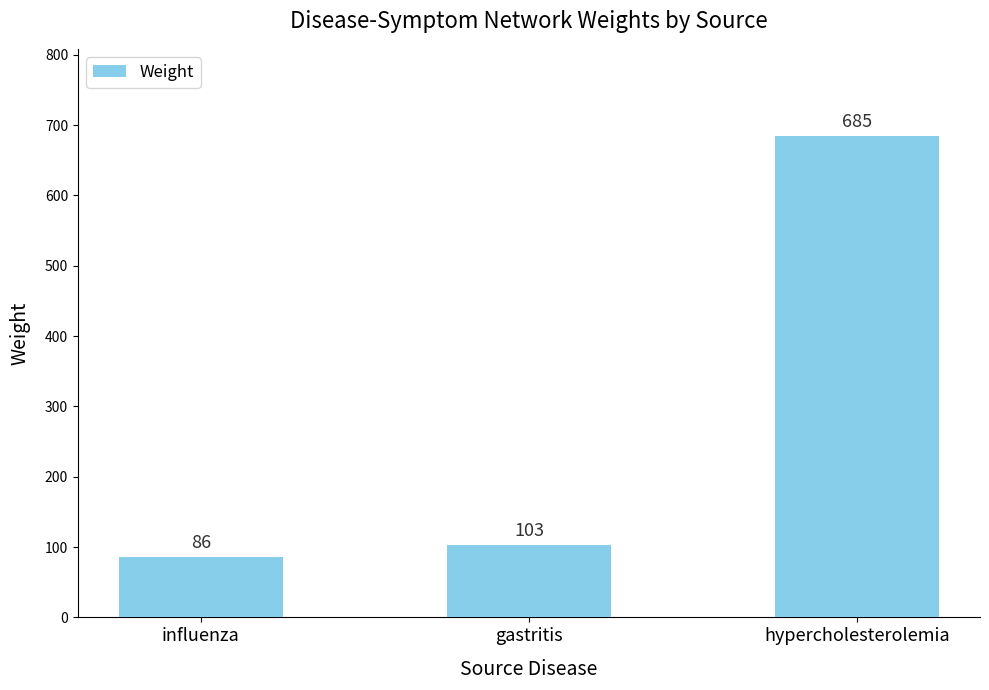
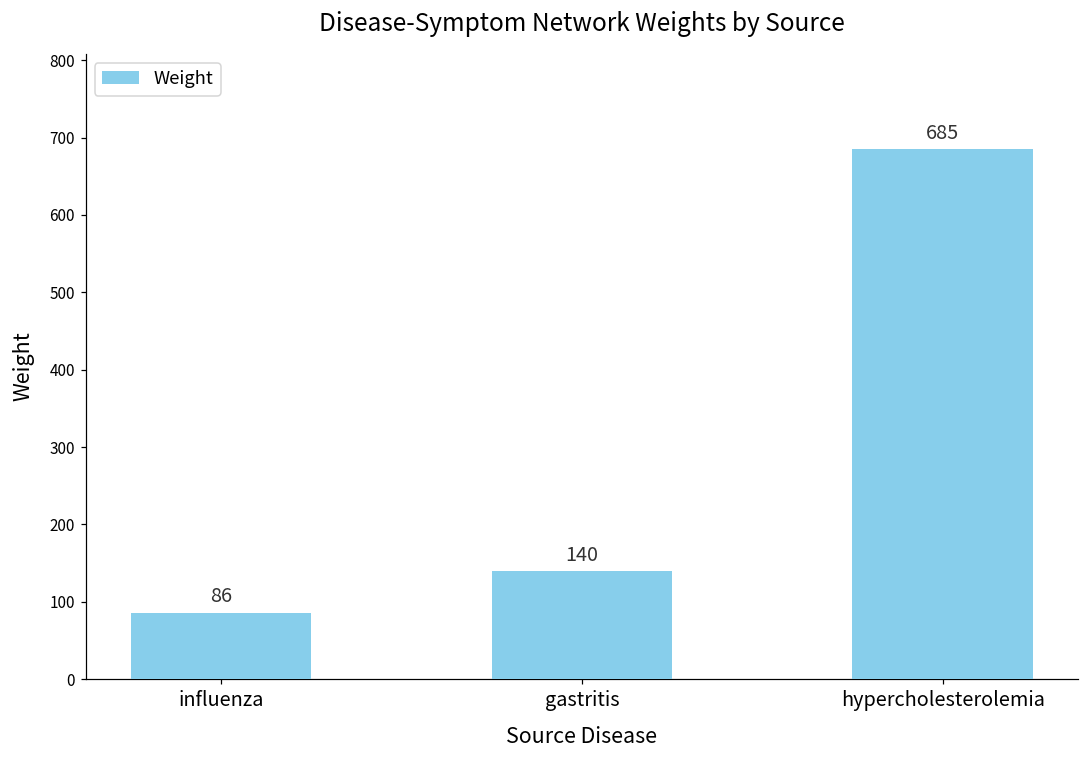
gastritis: 103 -> 140
